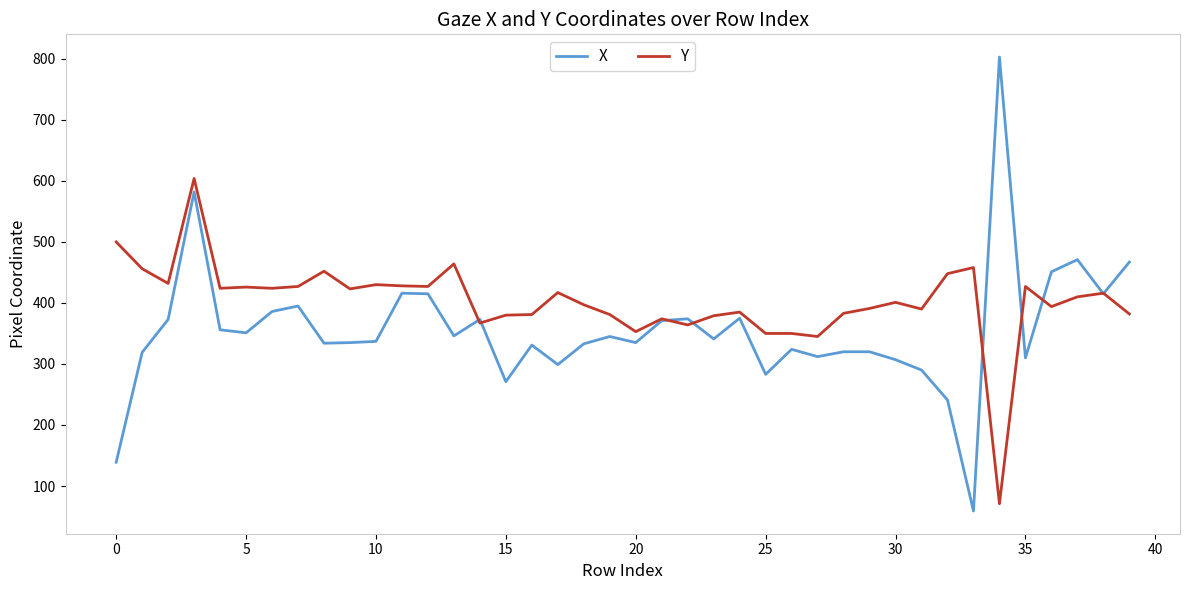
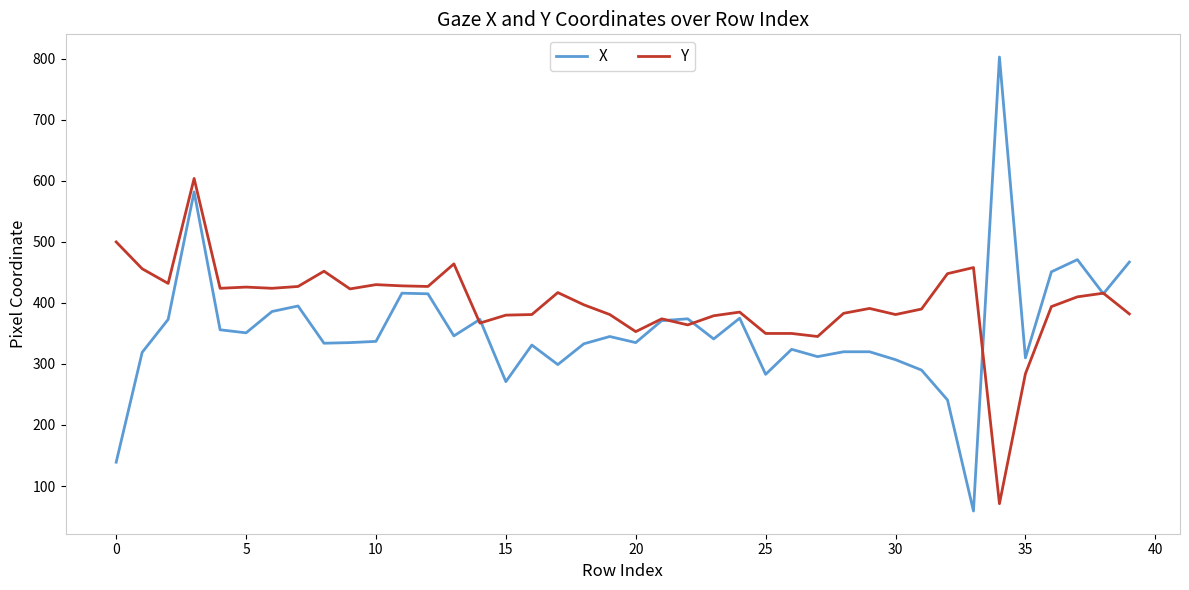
Y, 30: 400 -> 380
Y, 35: 430 -> 280
